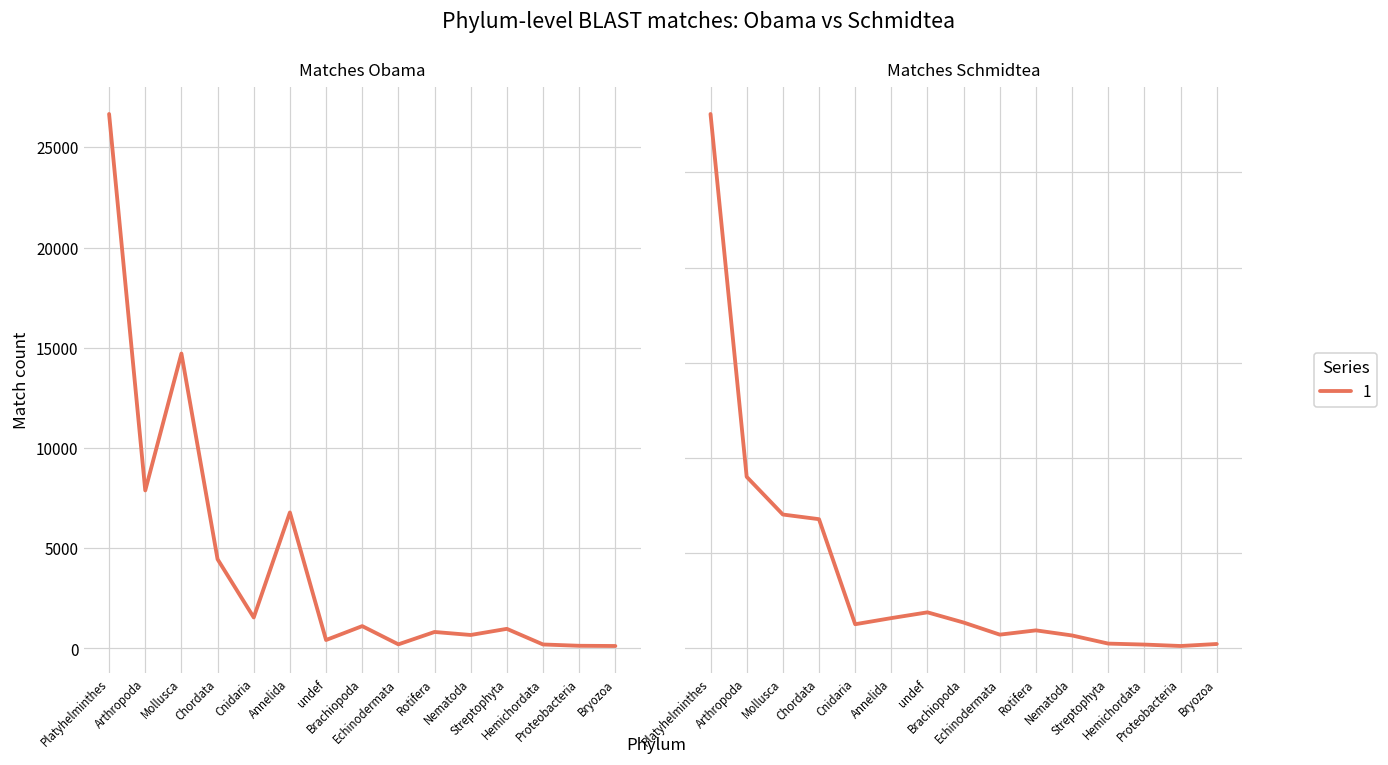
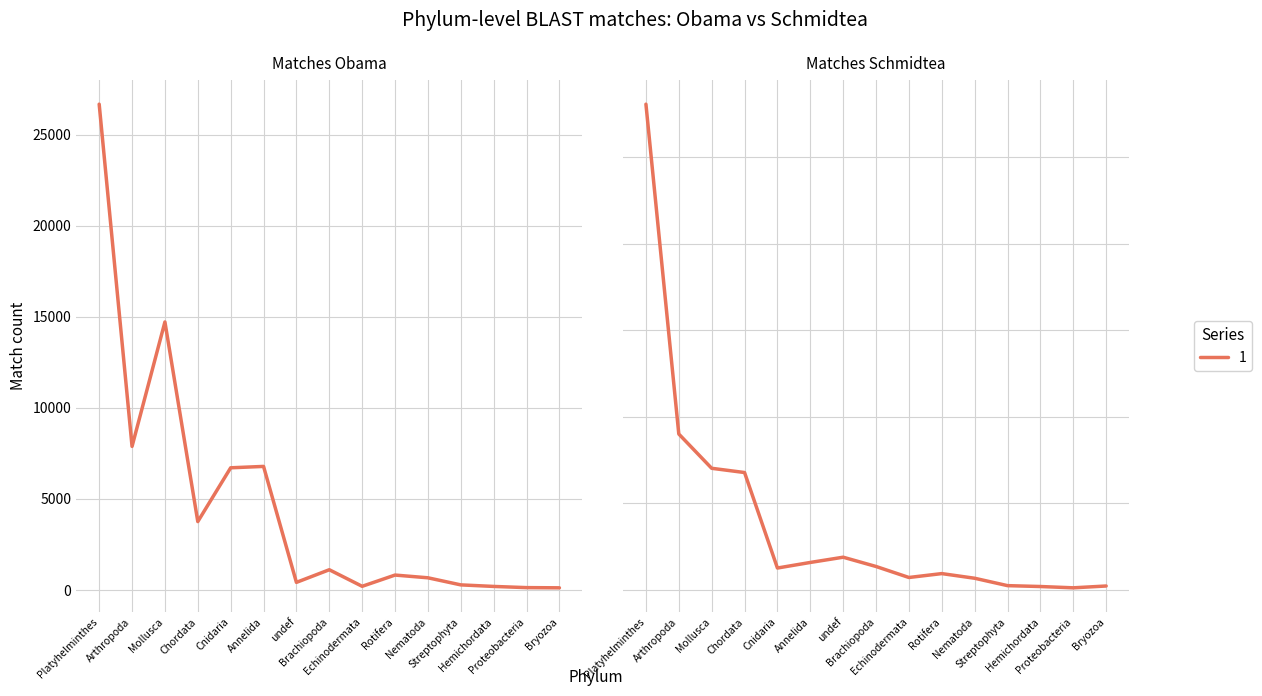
Matches Obama, Chordata: 4500 -> 3800
Matches Obama, Cnidaria: 1500 -> 6700
Matches Obama, Streptophyta: 1000 -> 300
